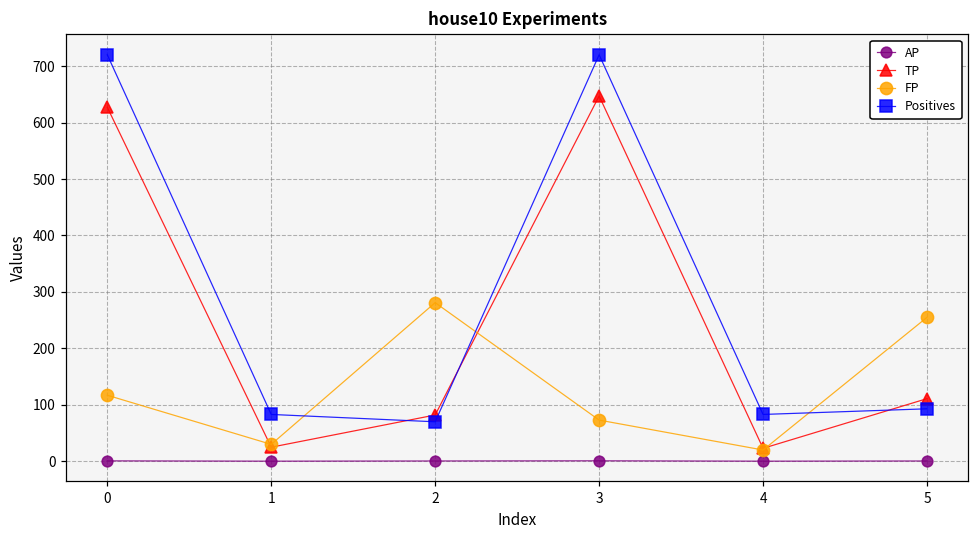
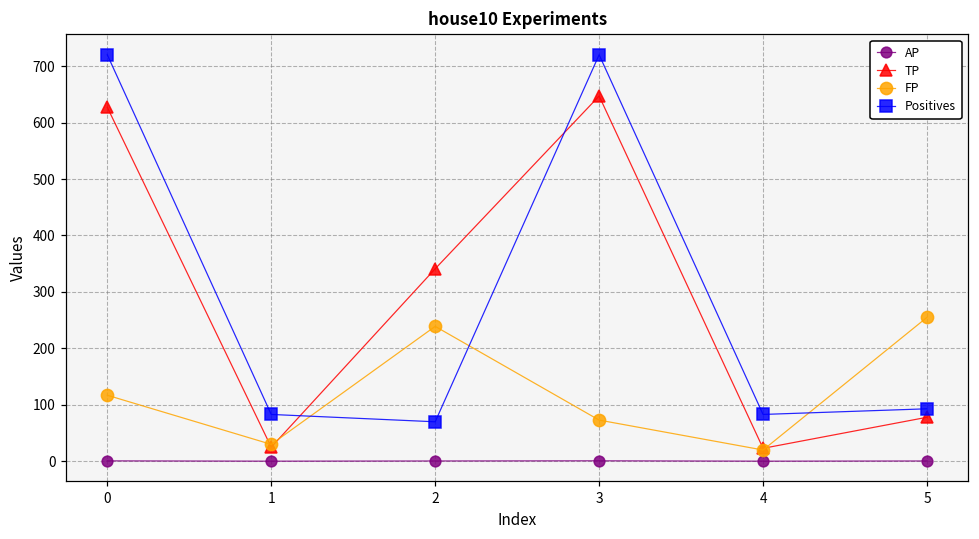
TP, 2: 80 -> 340
FP, 2: 280 -> 240
TP, 5: 110 -> 80
